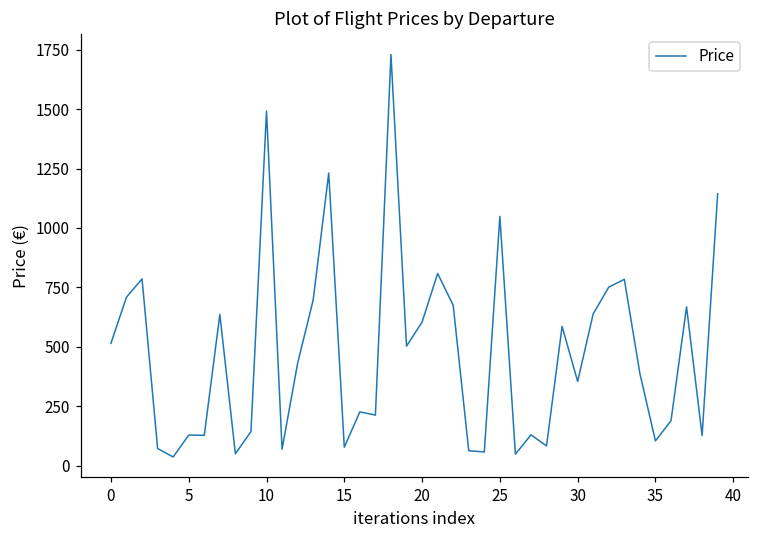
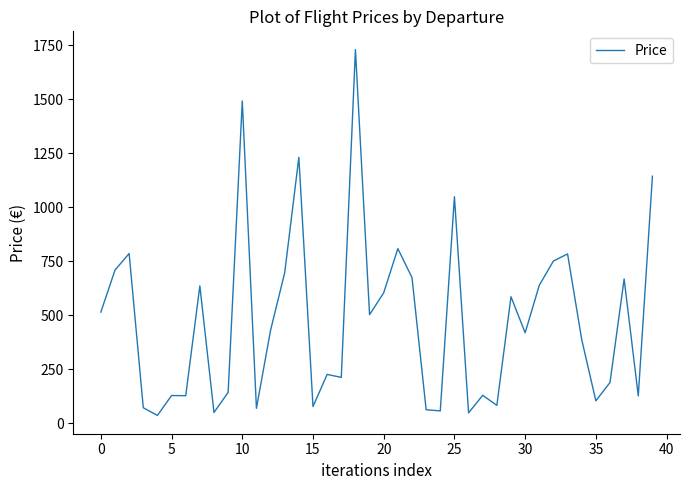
30: 350 -> 420
